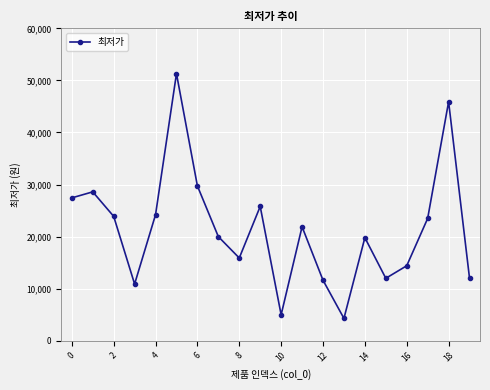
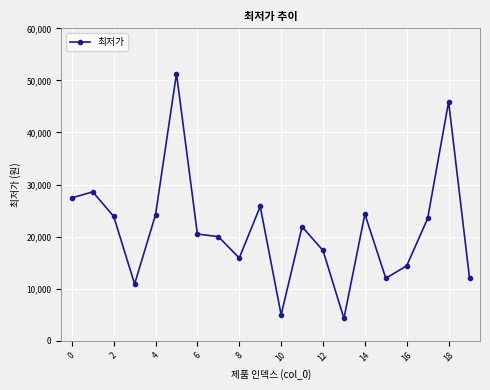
6: 30,000 -> 21,000
12: 12,000 -> 17,000
14: 20,000 -> 24,000
